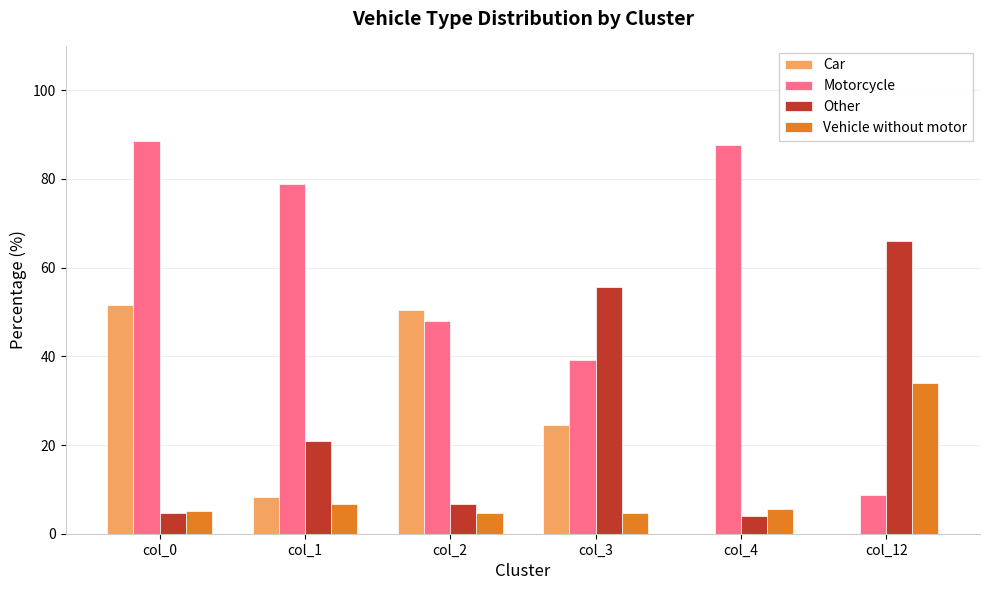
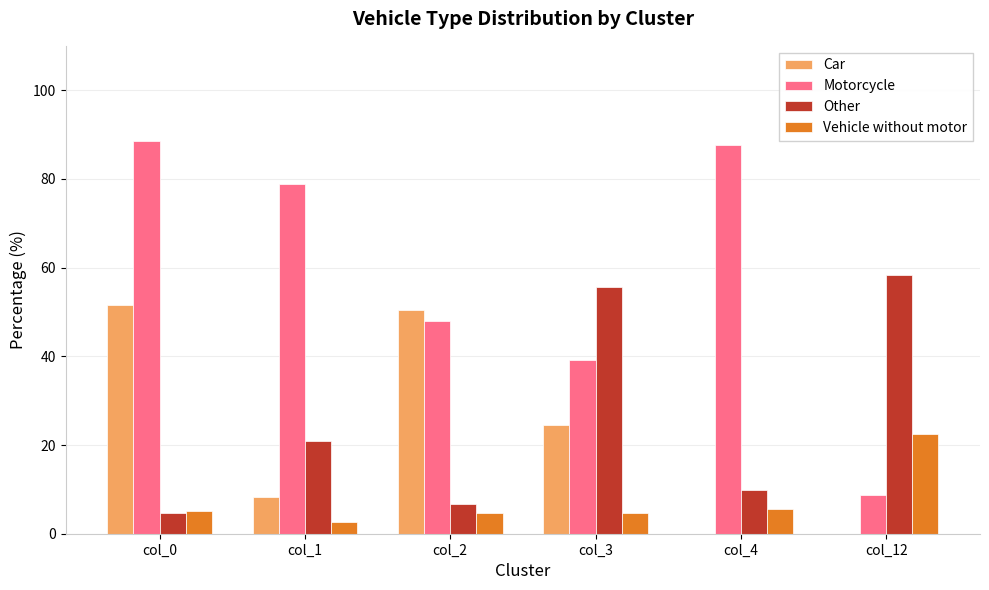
Vehicle without motor, col_1: 7 -> 3
Other, col_4: 4 -> 10
Other, col_12: 66 -> 58
Vehicle without motor, col_12: 34 -> 23
